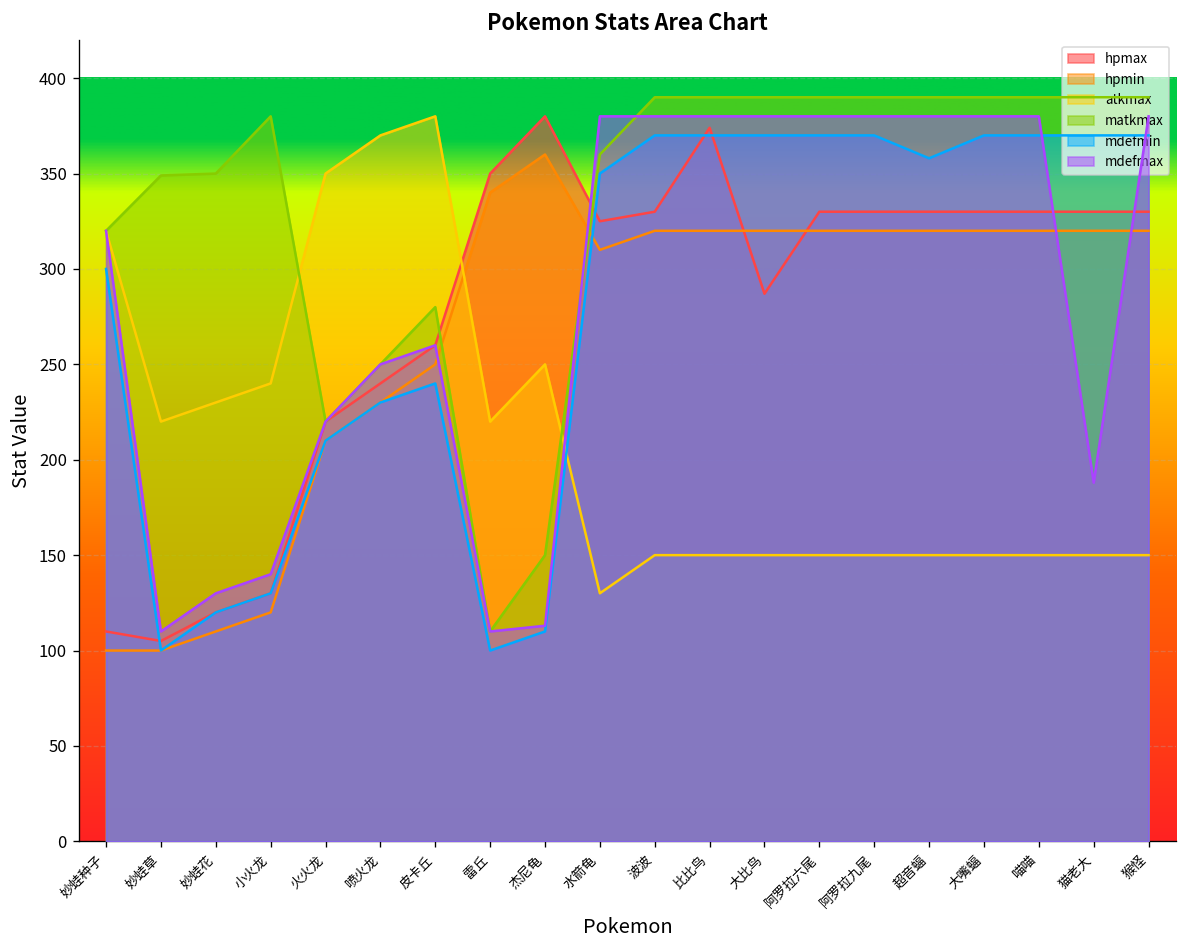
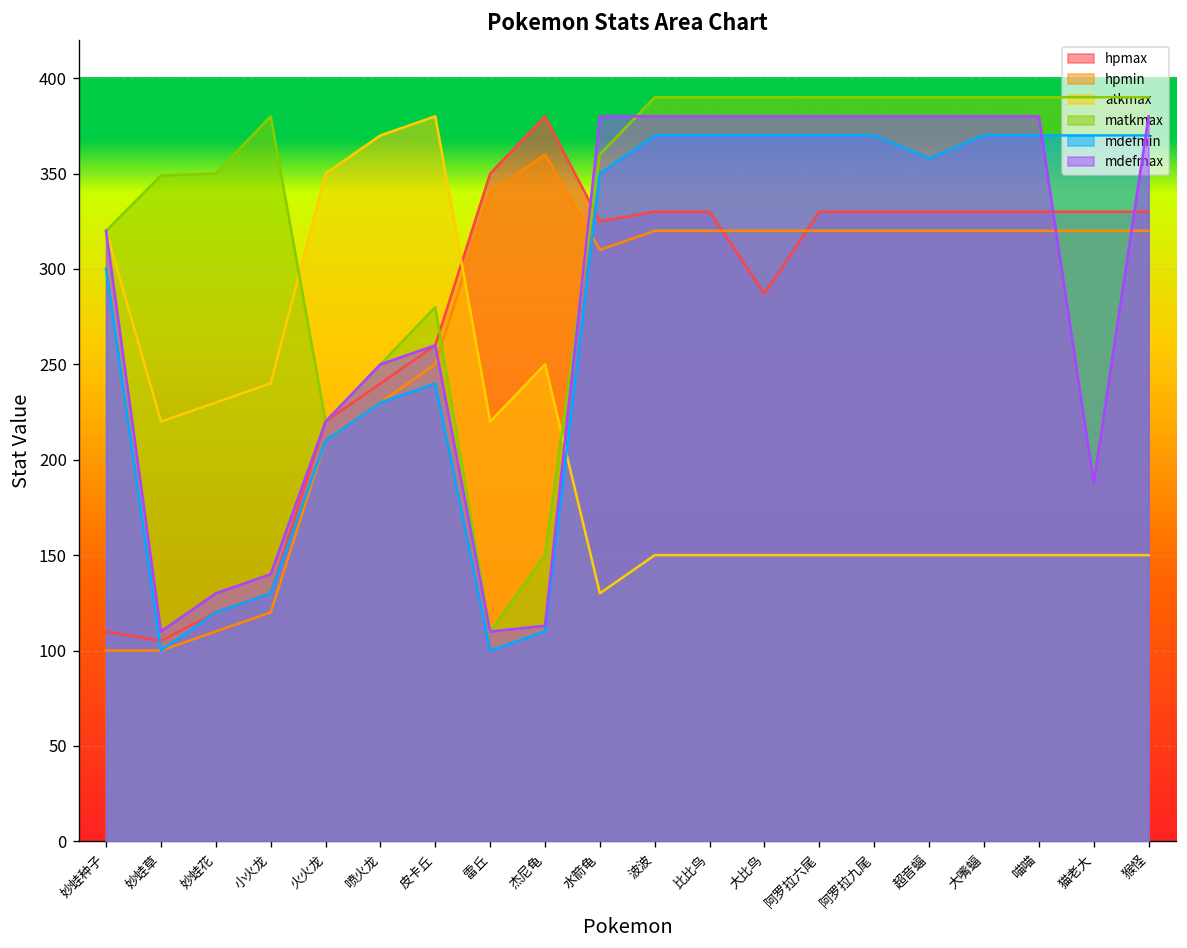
hpmax, 比比鸟: 374 -> 330
